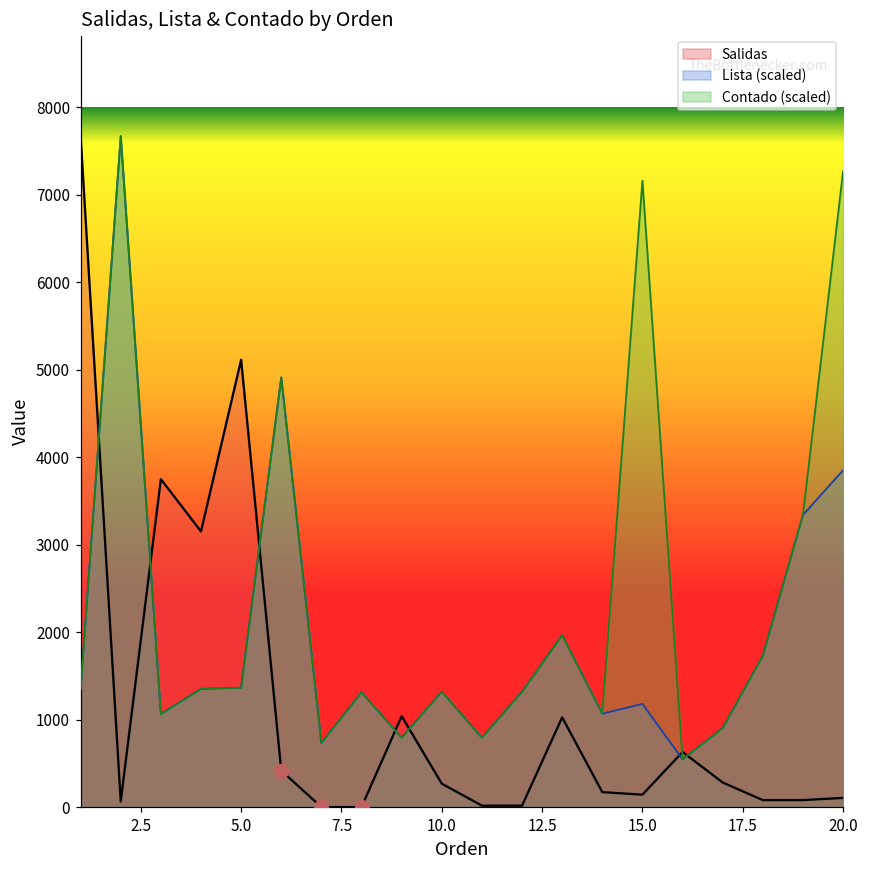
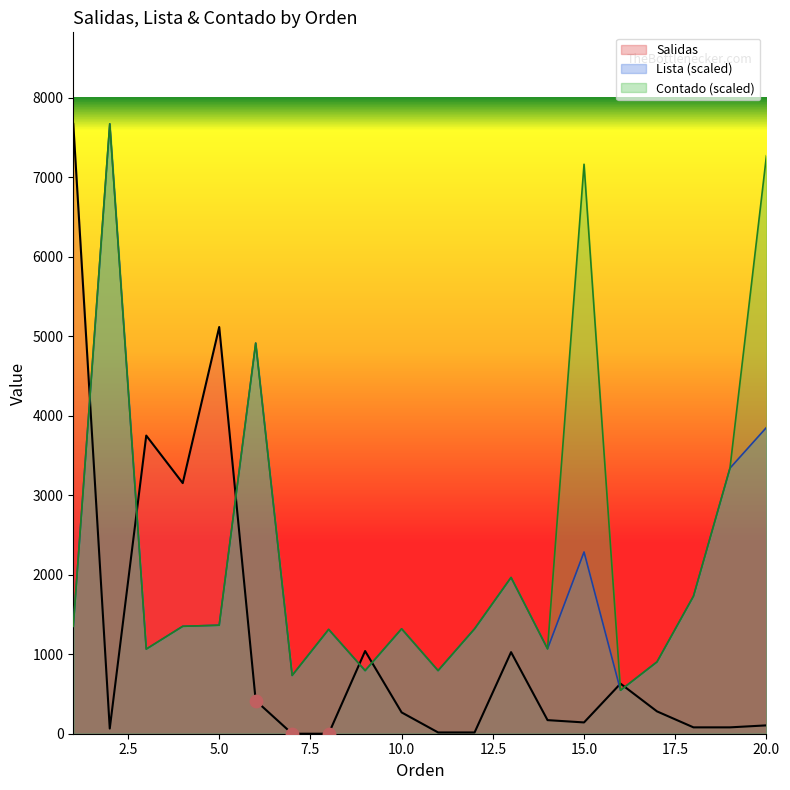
Lista (scaled), 15.0: 1200 -> 2300
